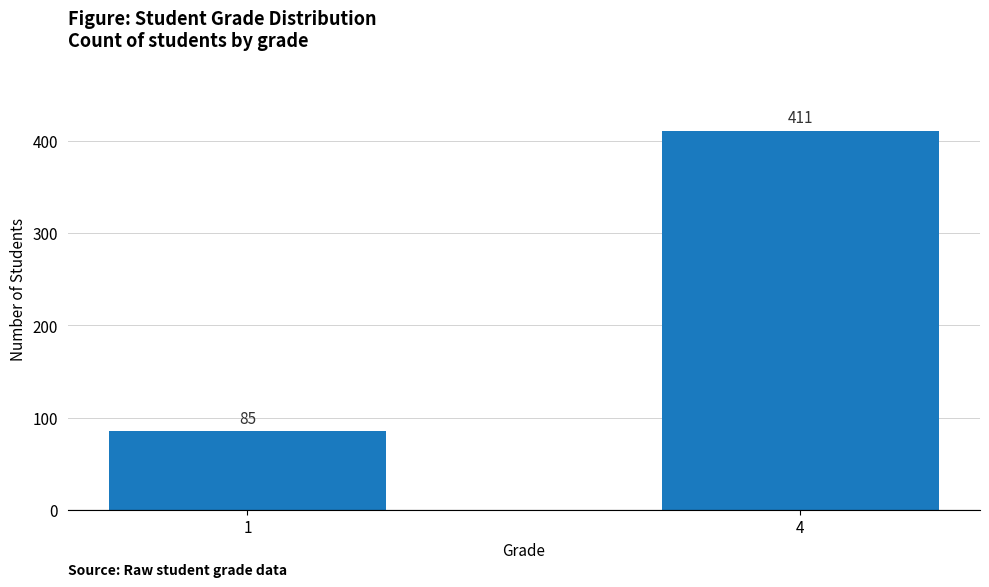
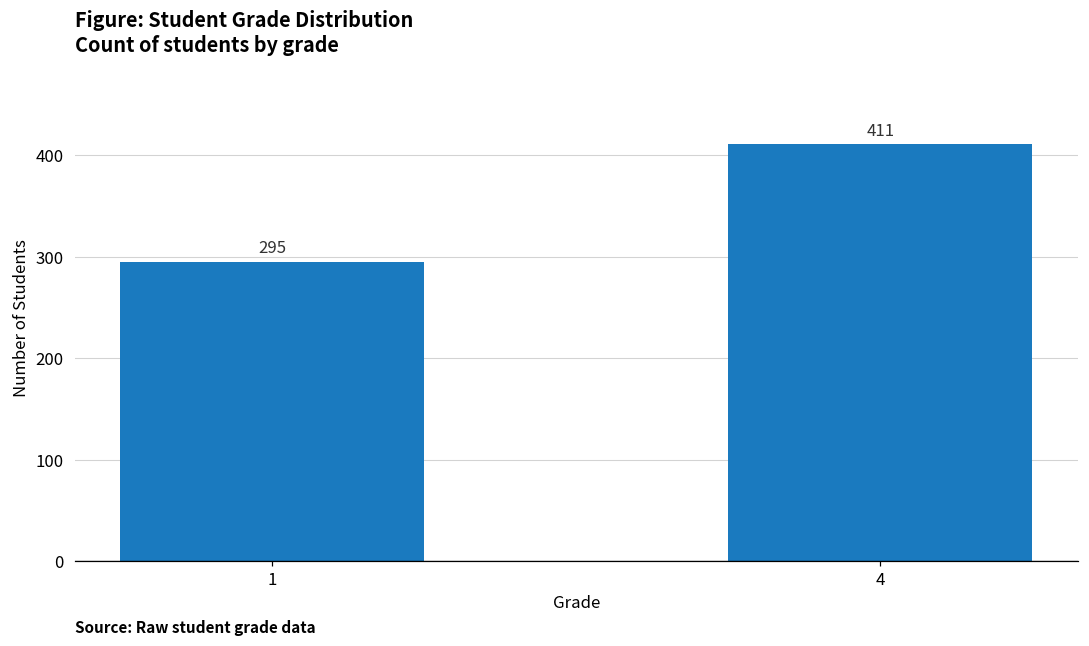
1: 85 -> 295
